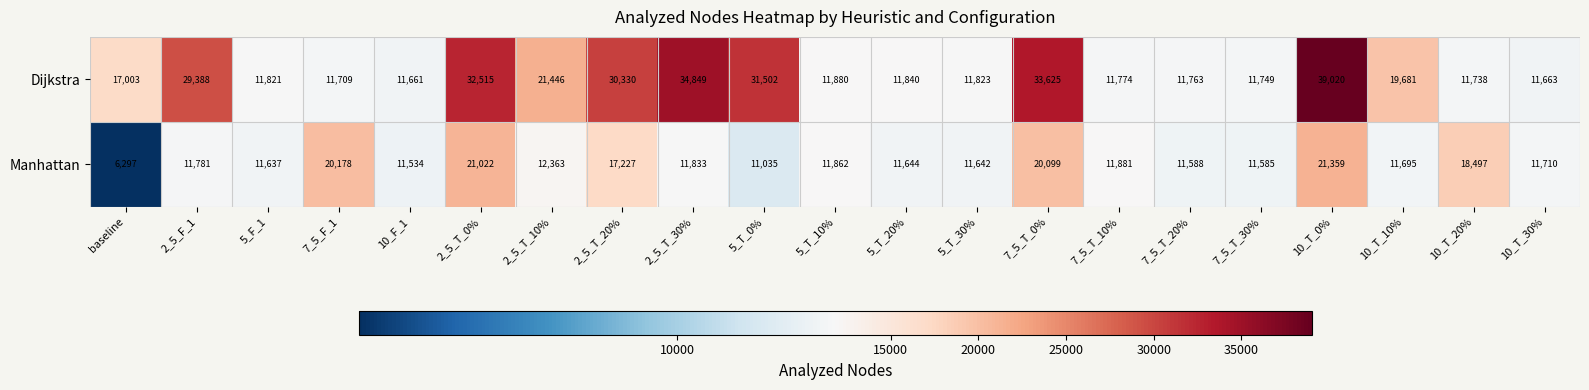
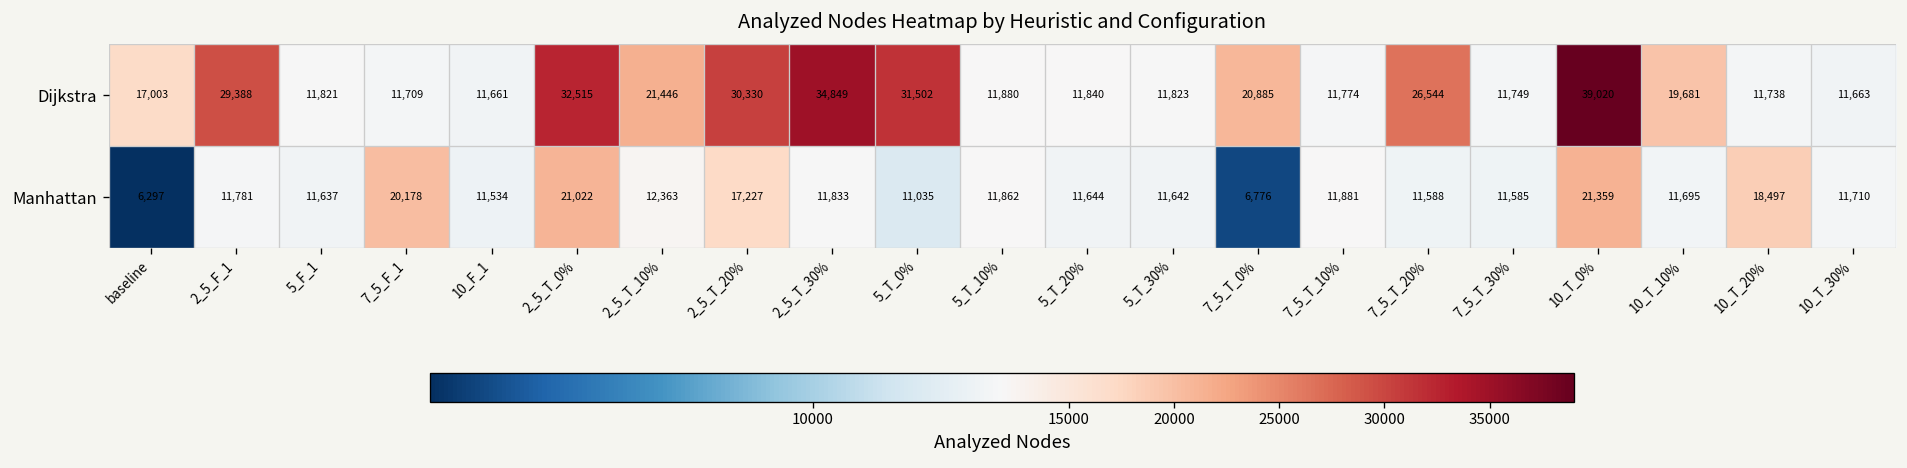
Dijkstra, 7_5_T_0%: 33,625 -> 20,885
Dijkstra, 7_5_T_20%: 11,763 -> 26,544
Manhattan, 7_5_T_0%: 20,099 -> 6,776
